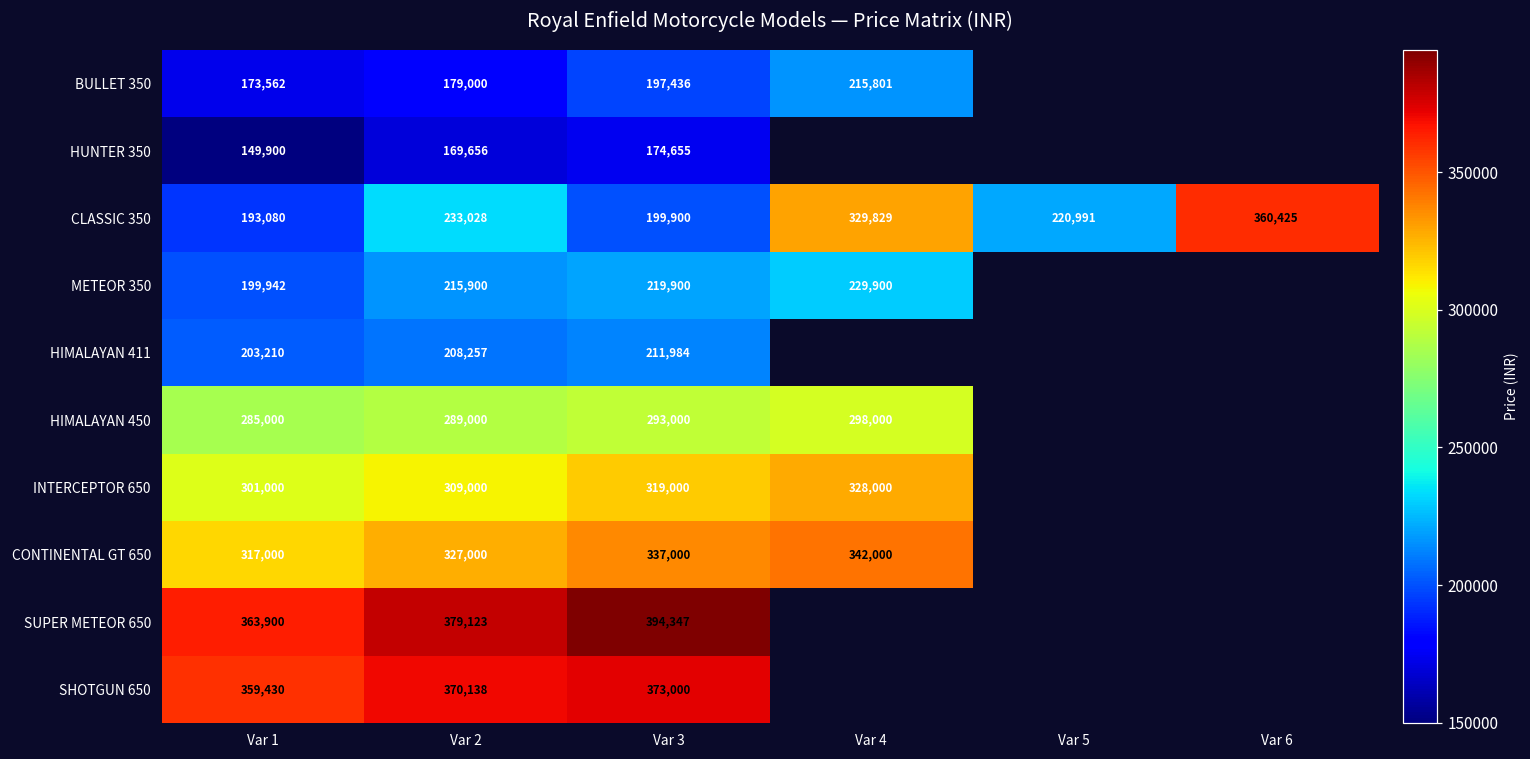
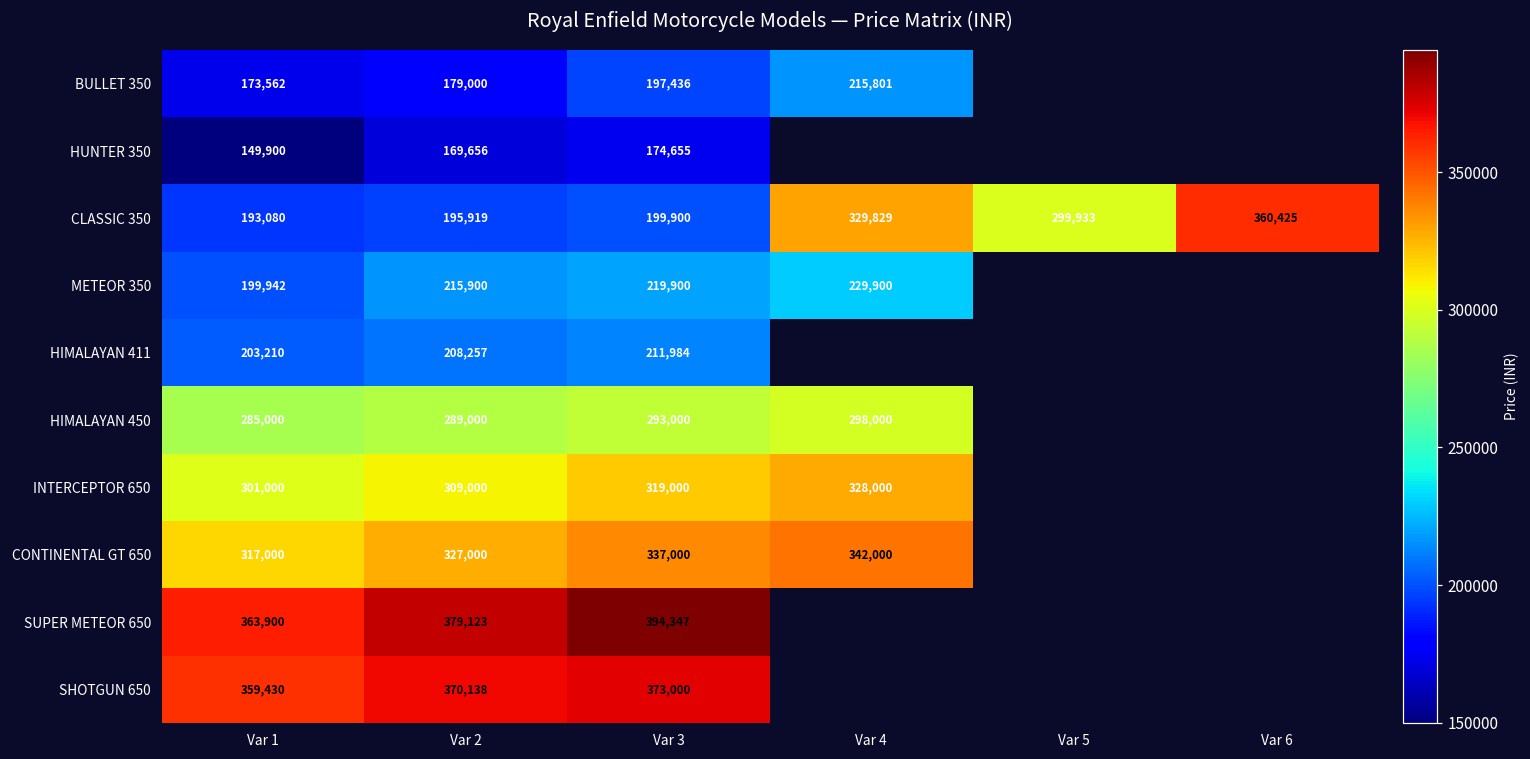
CLASSIC 350, Var 2: 233,028 -> 195,919
CLASSIC 350, Var 5: 220,991 -> 299,933
